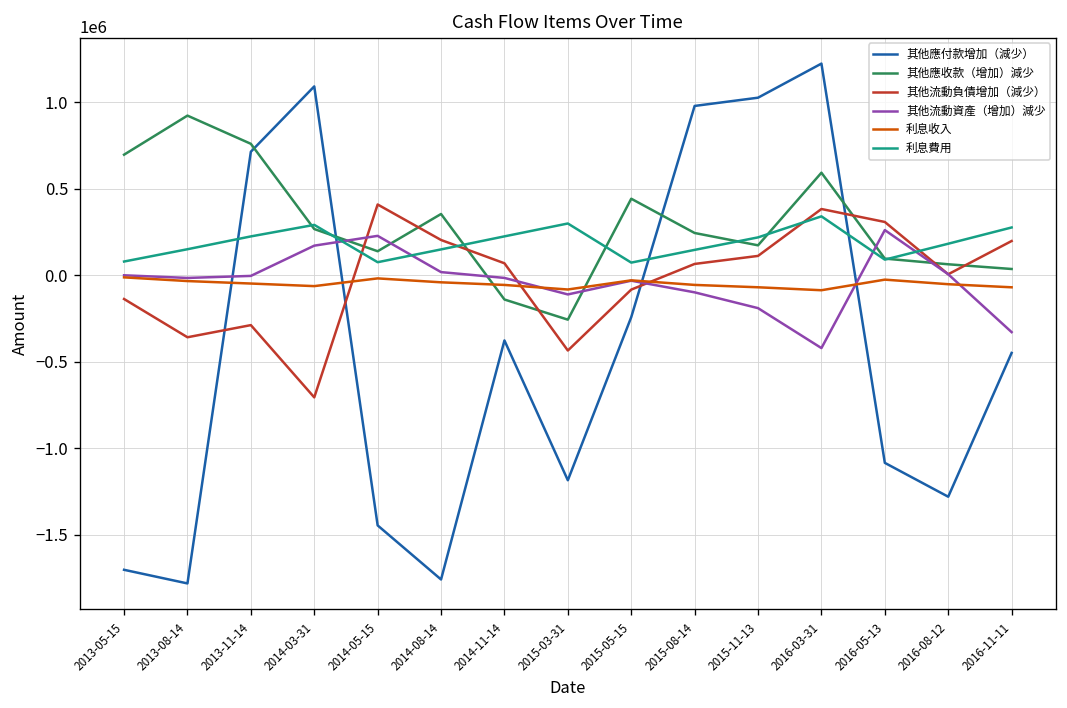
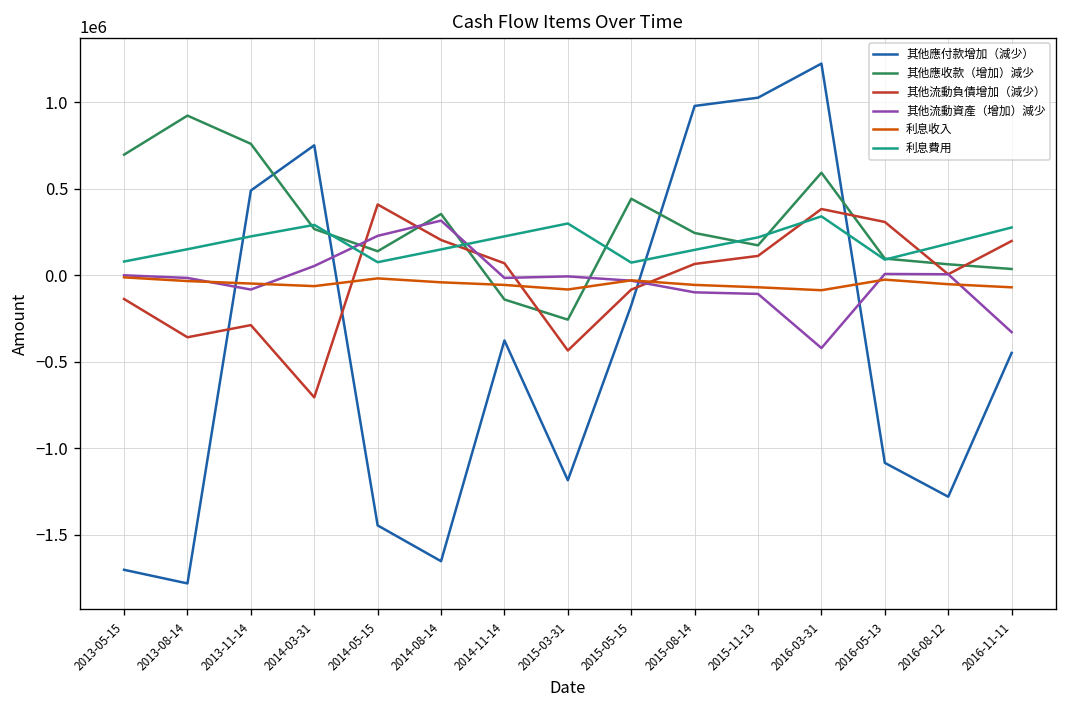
其他應付款增加（減少）, 2013-11-14: 710000 -> 490000
其他流動資產（增加）減少, 2013-11-14: 0 -> -80000
其他應付款增加（減少）, 2014-03-31: 1090000 -> 750000
其他流動資產（增加）減少, 2014-03-31: 170000 -> 50000
其他應付款增加（減少）, 2014-08-14: -1760000 -> -1650000
其他流動資產（增加）減少, 2014-08-14: 20000 -> 320000
其他流動資產（增加）減少, 2015-03-31: -110000 -> -10000
其他應付款增加（減少）, 2015-05-15: -240000 -> -170000
其他流動資產（增加）減少, 2015-11-13: -190000 -> -110000
其他流動資產（增加）減少, 2016-05-13: 260000 -> 10000
